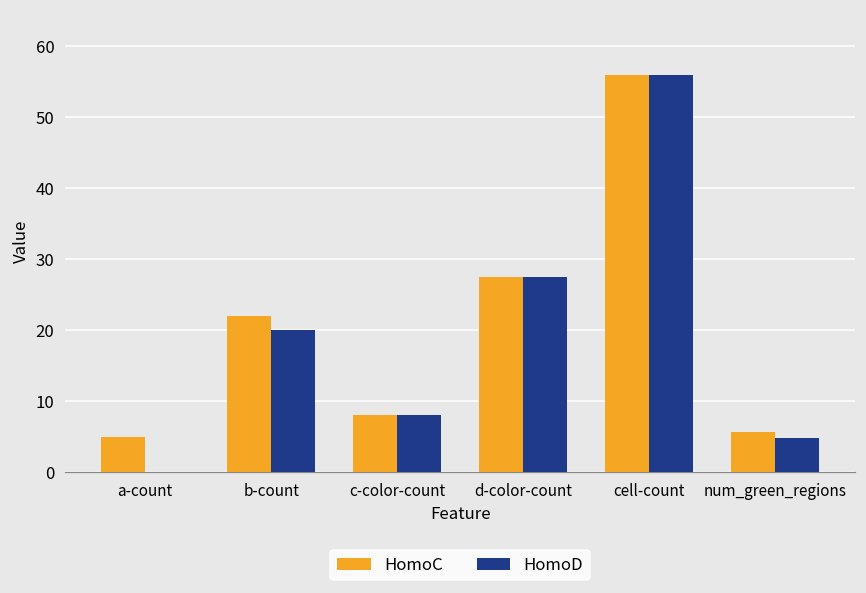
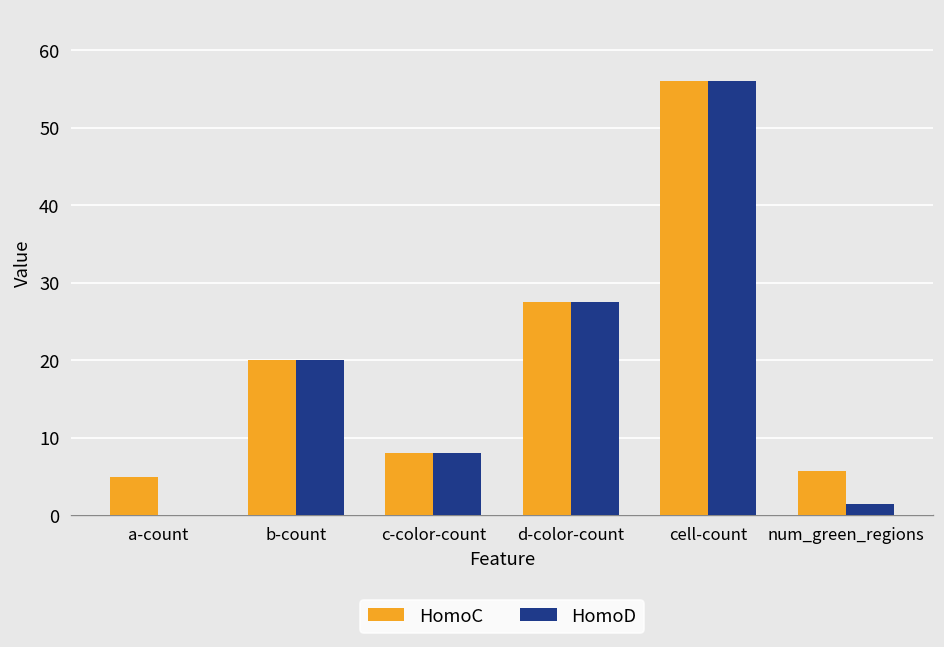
HomoC, b-count: 22 -> 20
HomoD, num_green_regions: 5 -> 2
